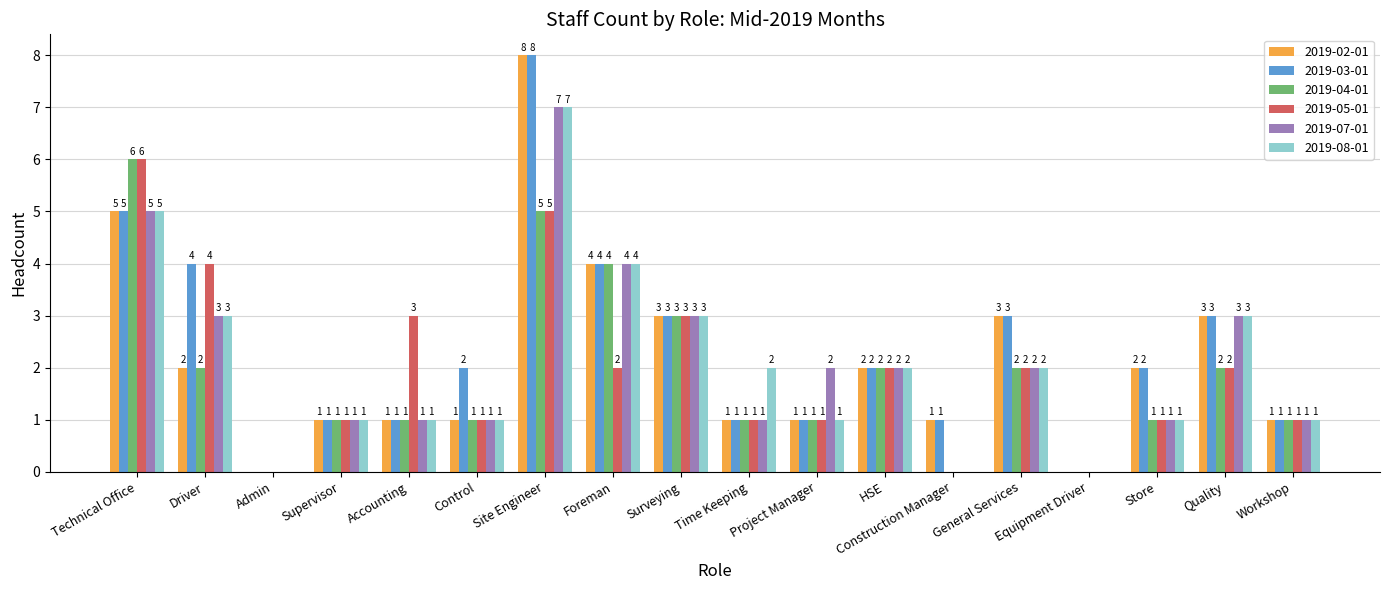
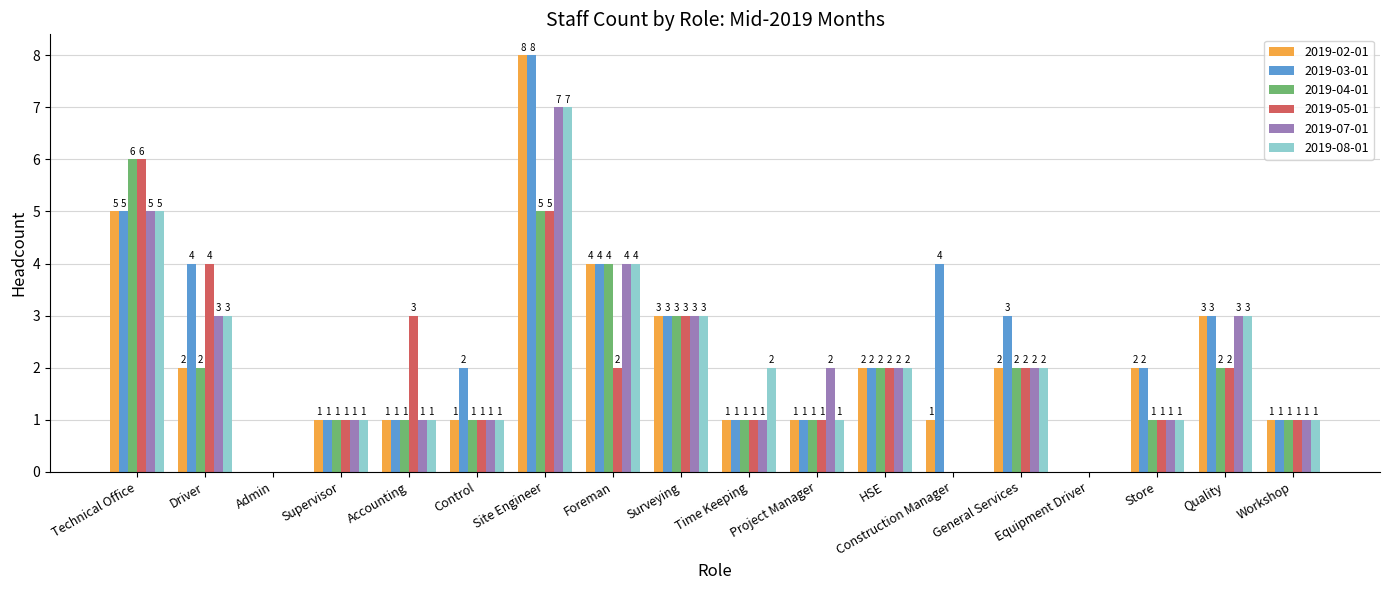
2019-03-01, Construction Manager: 1 -> 4
2019-02-01, General Services: 3 -> 2
